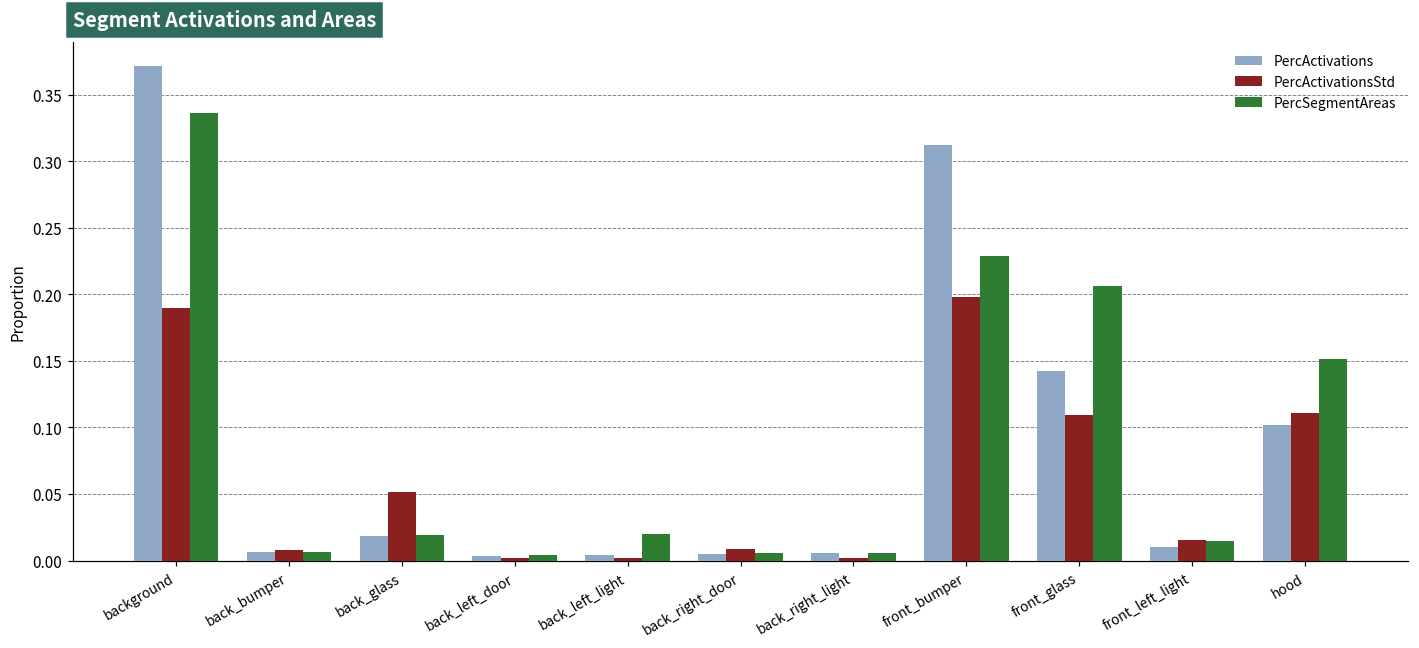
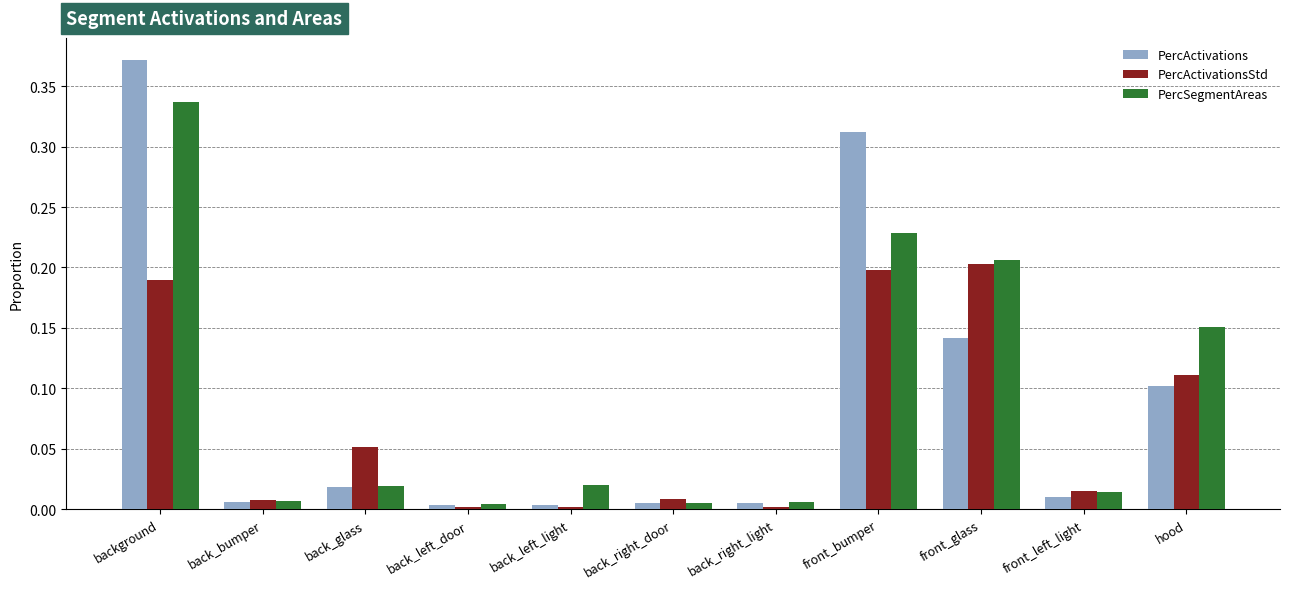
PercActivationsStd, front_glass: 0.109 -> 0.203
